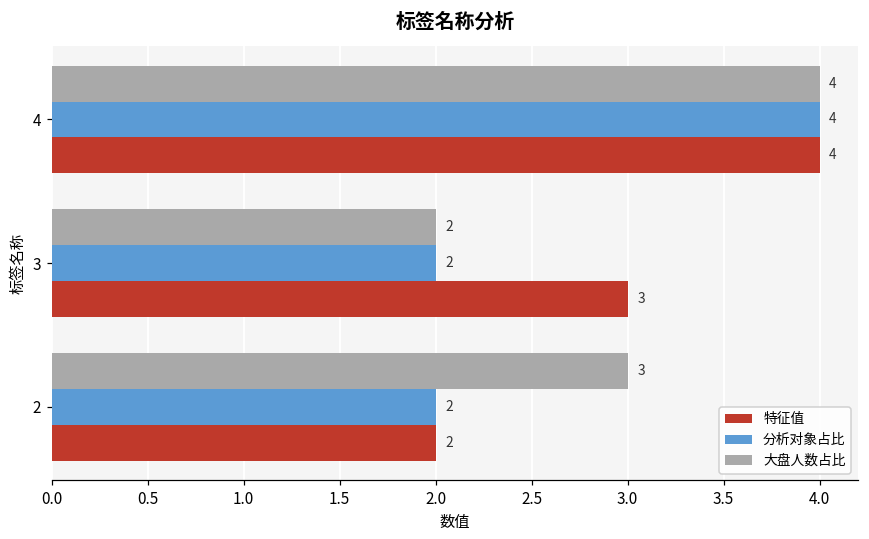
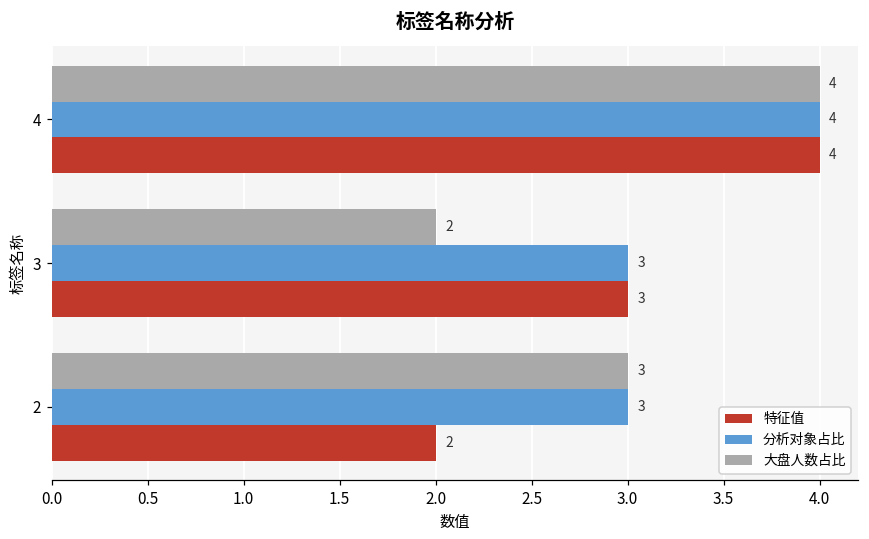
分析对象占比, 3: 2 -> 3
分析对象占比, 2: 2 -> 3
